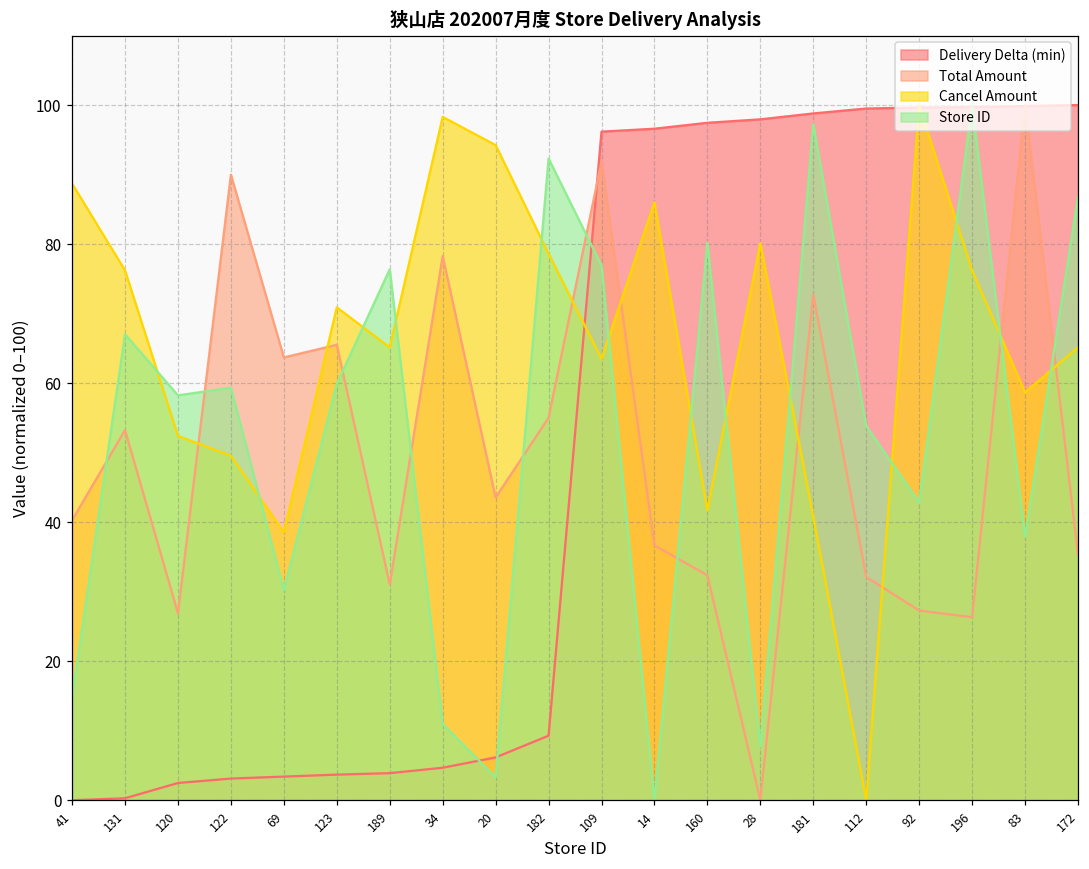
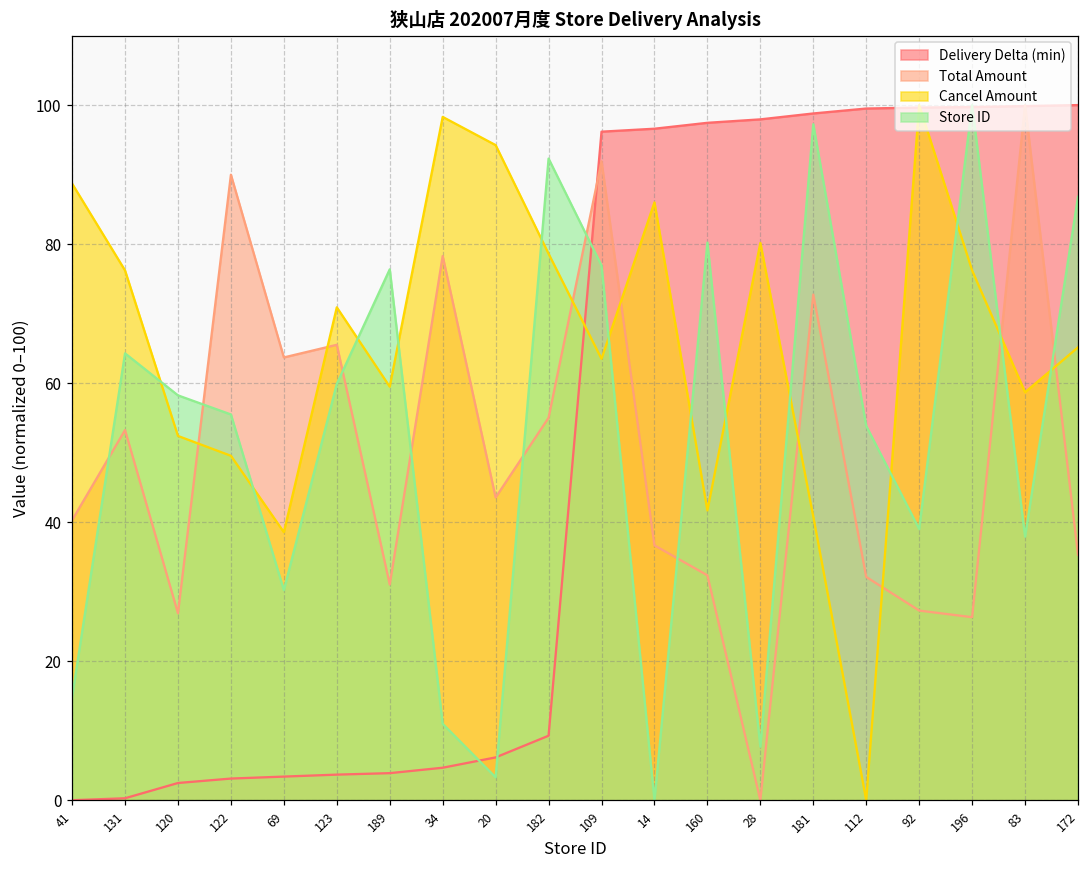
Store ID, 131: 67 -> 64
Store ID, 122: 59 -> 55
Cancel Amount, 189: 65 -> 59
Store ID, 92: 43 -> 39
